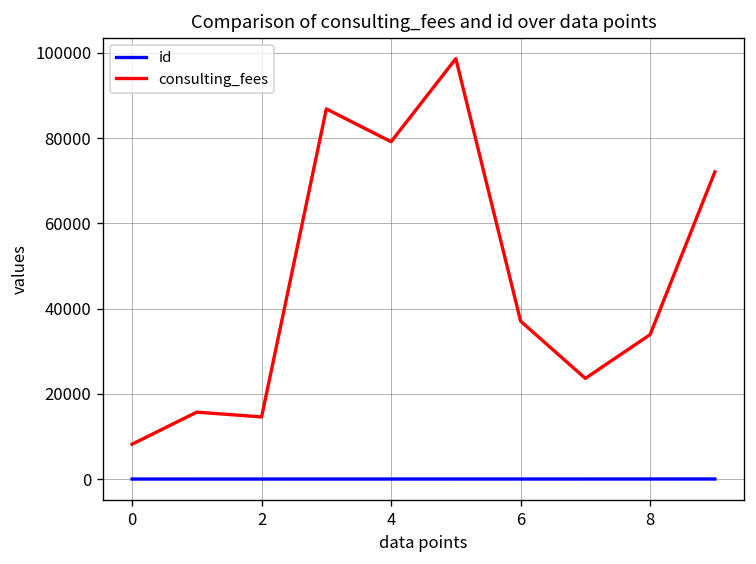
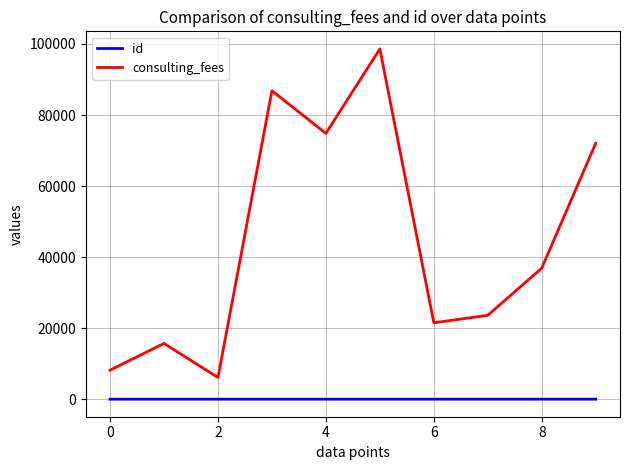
consulting_fees, 2: 15000 -> 6000
consulting_fees, 4: 79000 -> 75000
consulting_fees, 6: 37000 -> 22000
consulting_fees, 8: 34000 -> 37000
